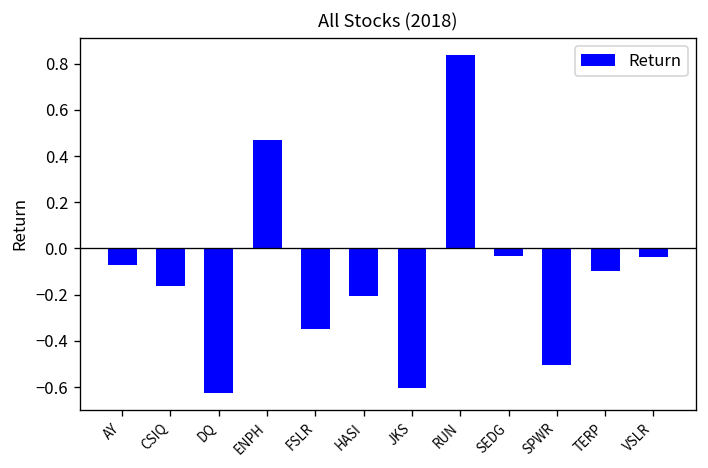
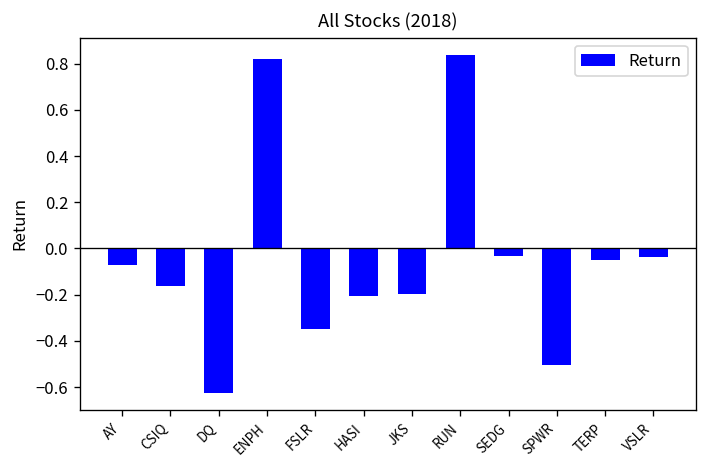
ENPH: 0.47 -> 0.82
JKS: -0.61 -> -0.20
TERP: -0.10 -> -0.05
